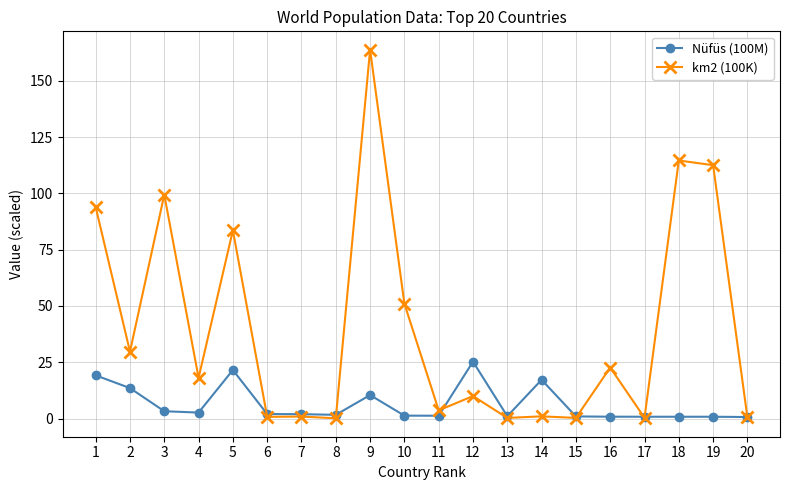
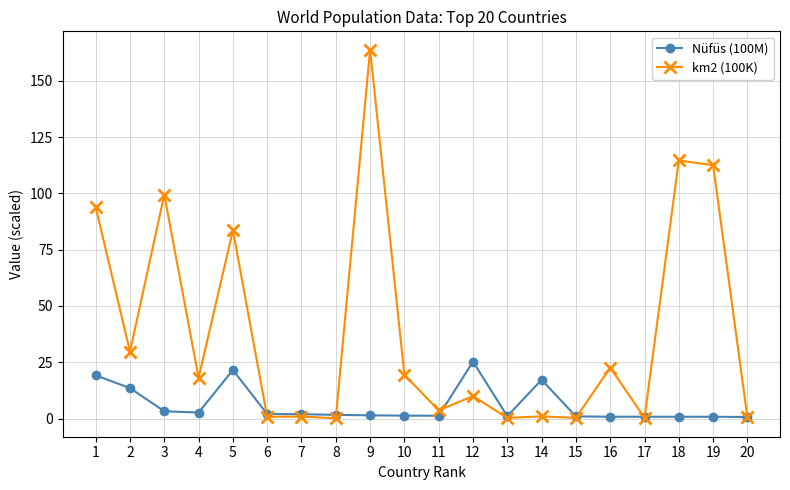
Nüfüs (100M), 9: 10 -> 1
km2 (100K), 10: 51 -> 19
